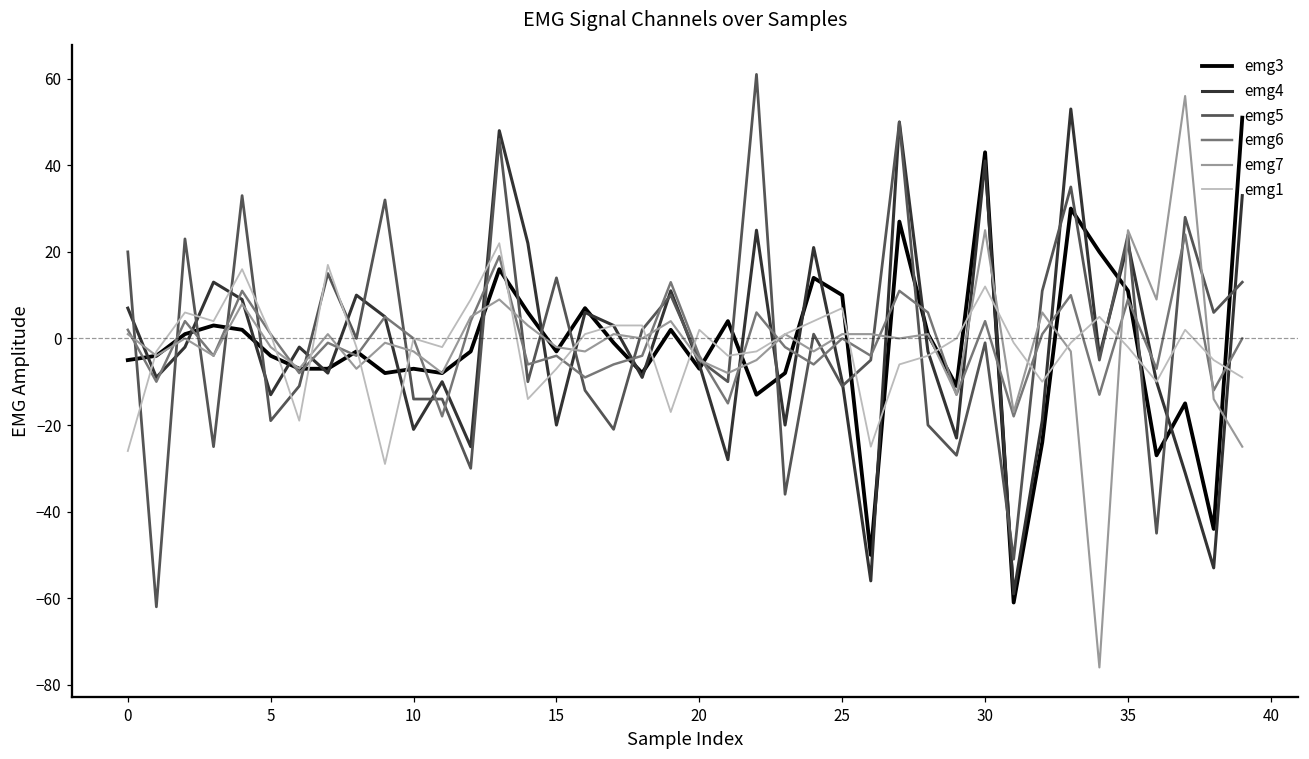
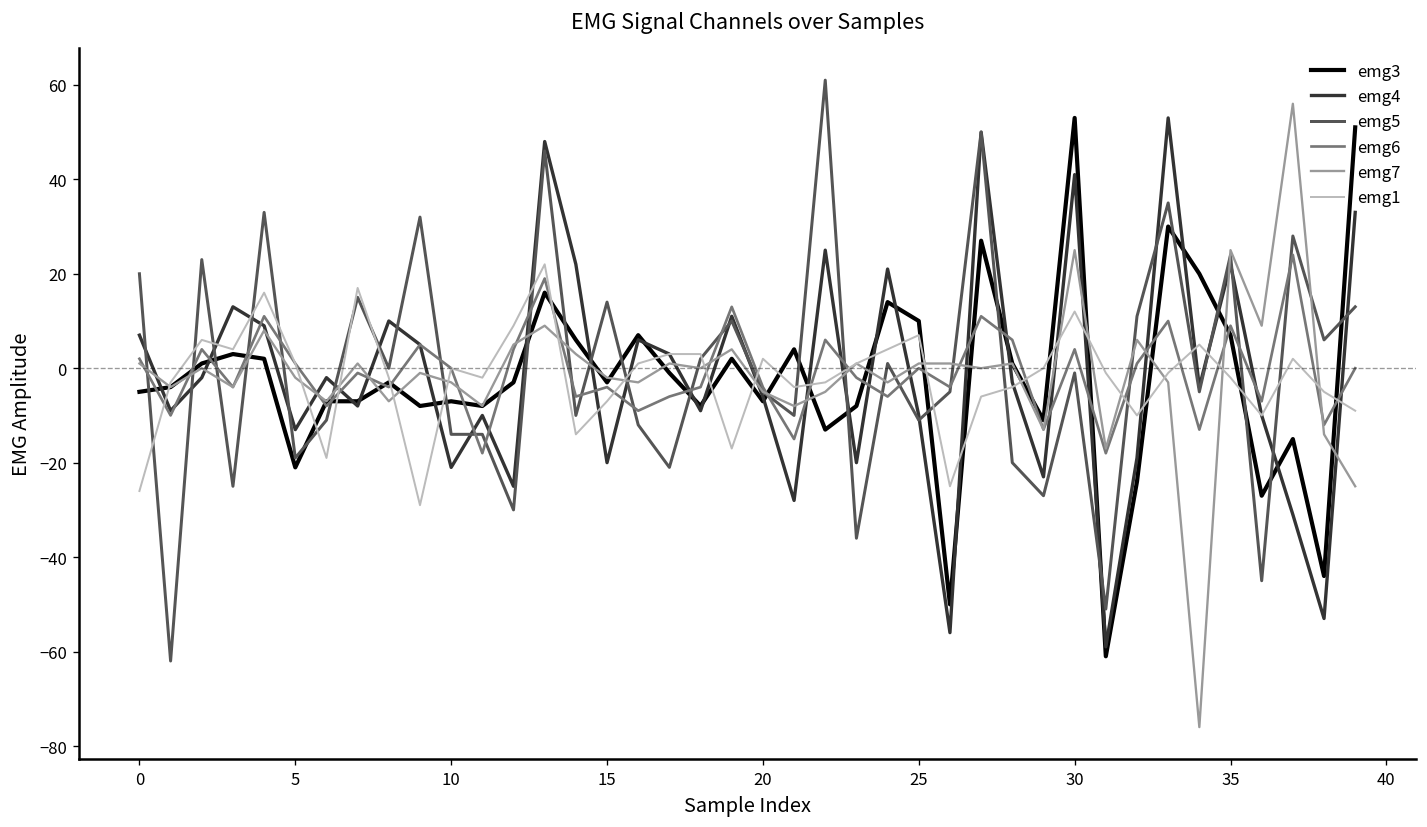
emg3, 5: -4 -> -21
emg3, 30: 43 -> 53
emg3, 35: 11 -> 7
